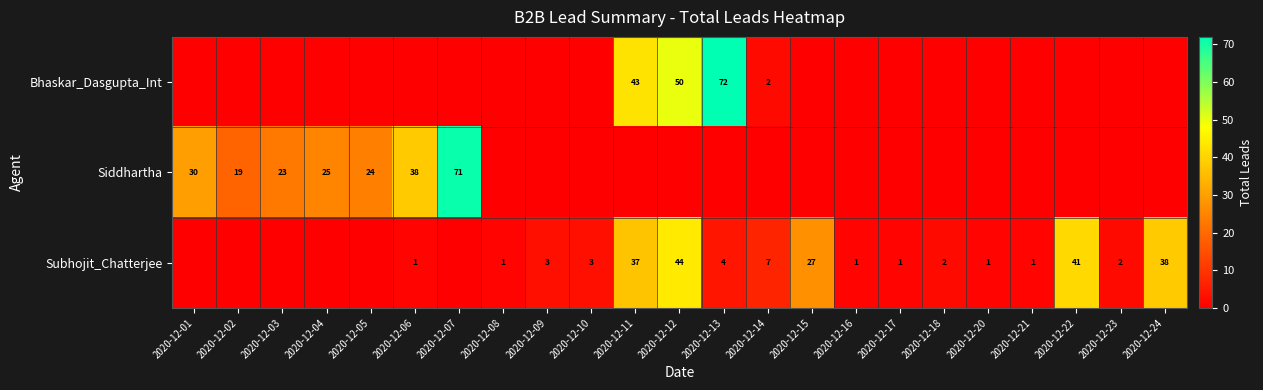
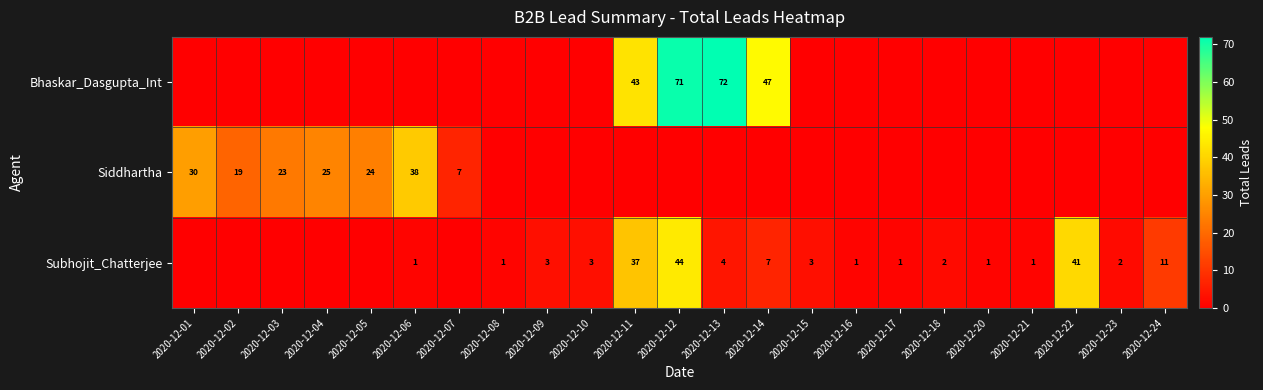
Bhaskar_Dasgupta_Int, 2020-12-12: 50 -> 71
Bhaskar_Dasgupta_Int, 2020-12-14: 2 -> 47
Siddhartha, 2020-12-07: 71 -> 7
Subhojit_Chatterjee, 2020-12-15: 27 -> 3
Subhojit_Chatterjee, 2020-12-24: 38 -> 11
